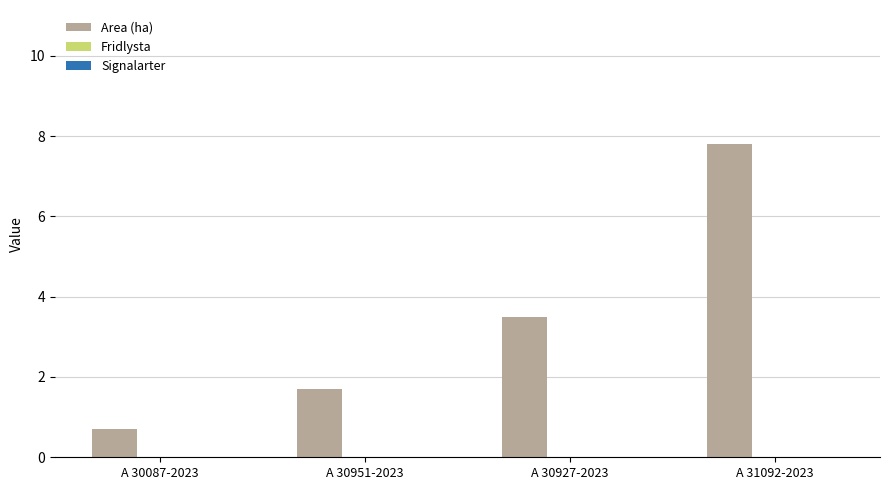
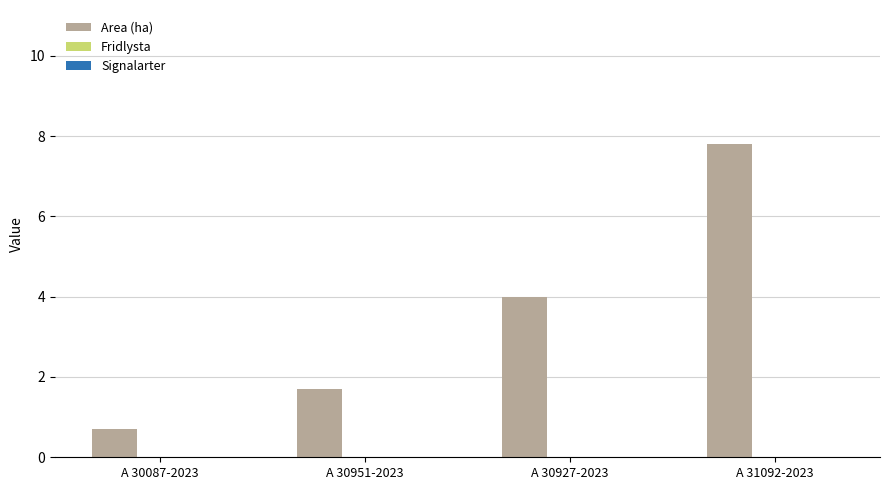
Area (ha), A 30927-2023: 3.5 -> 4.0
